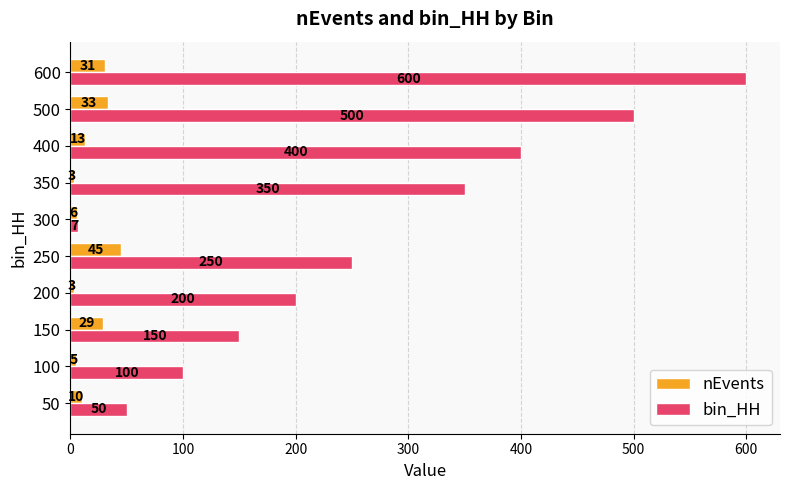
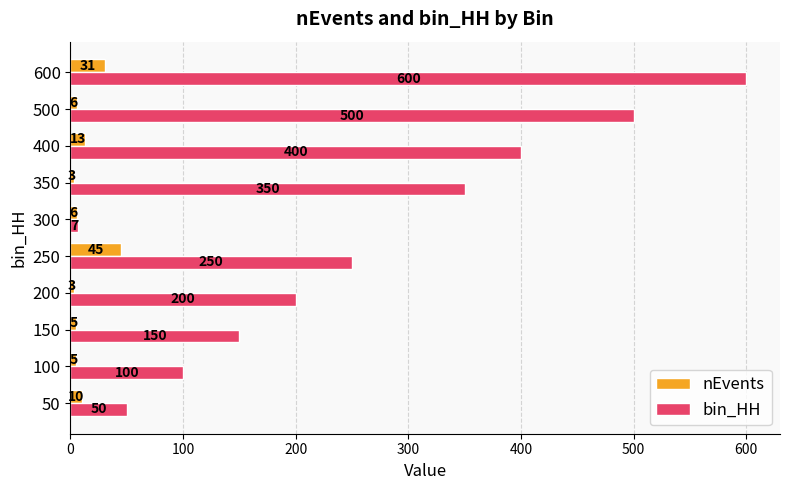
nEvents, 500: 33 -> 6
nEvents, 150: 29 -> 5
